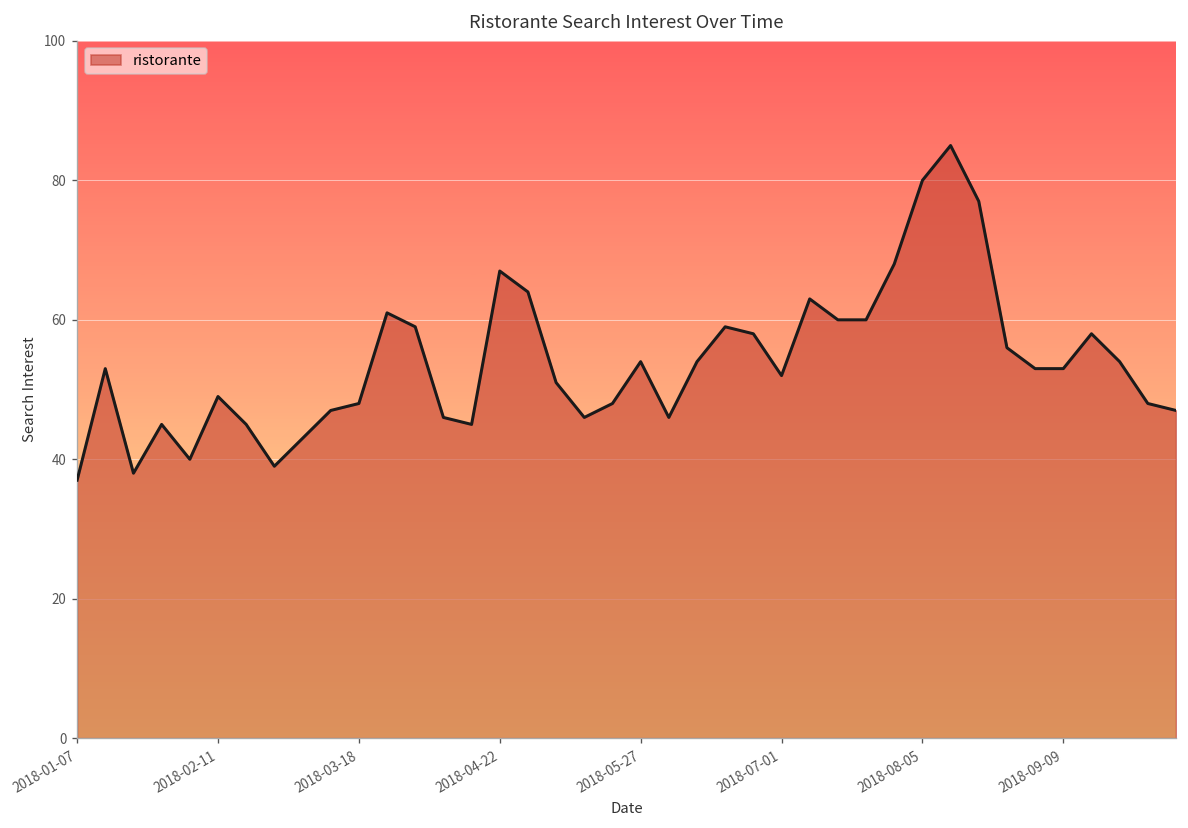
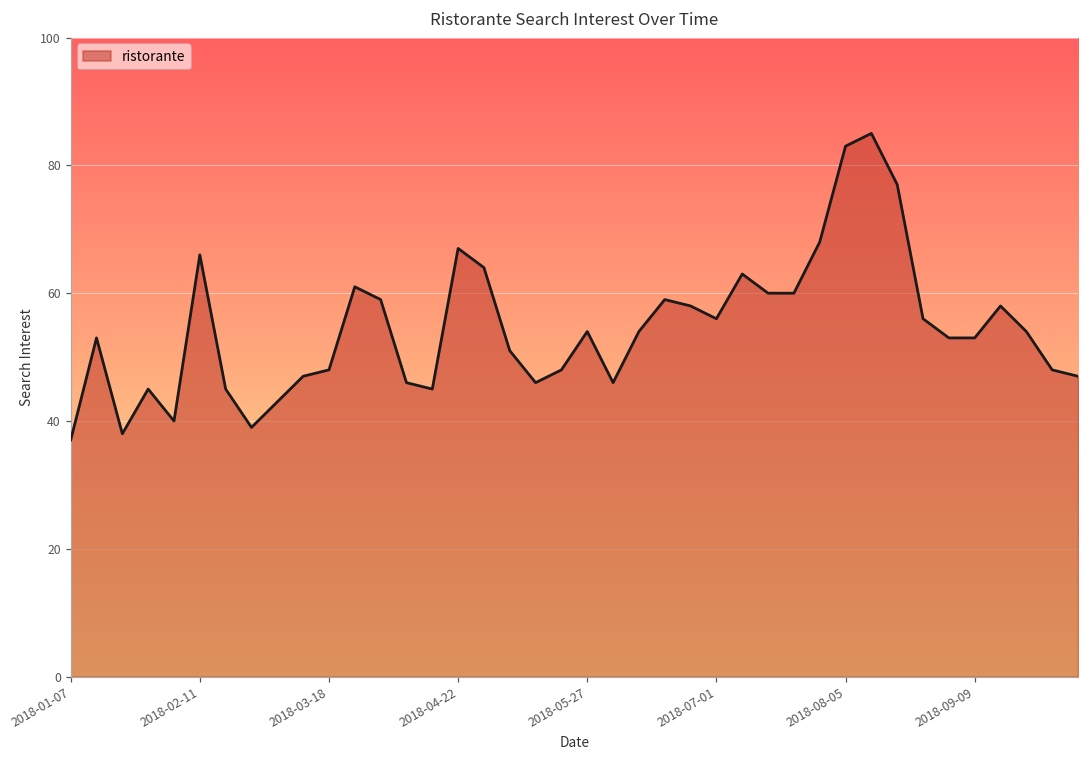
2018-02-11: 49 -> 66
2018-07-01: 52 -> 56
2018-08-05: 80 -> 83
